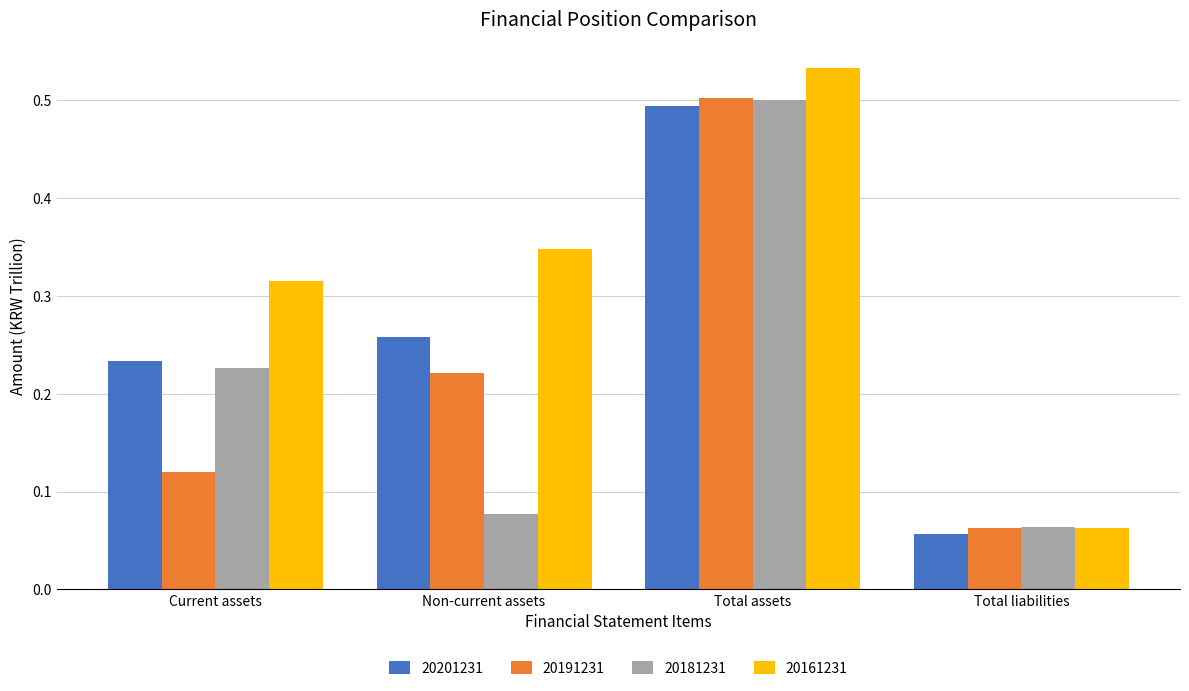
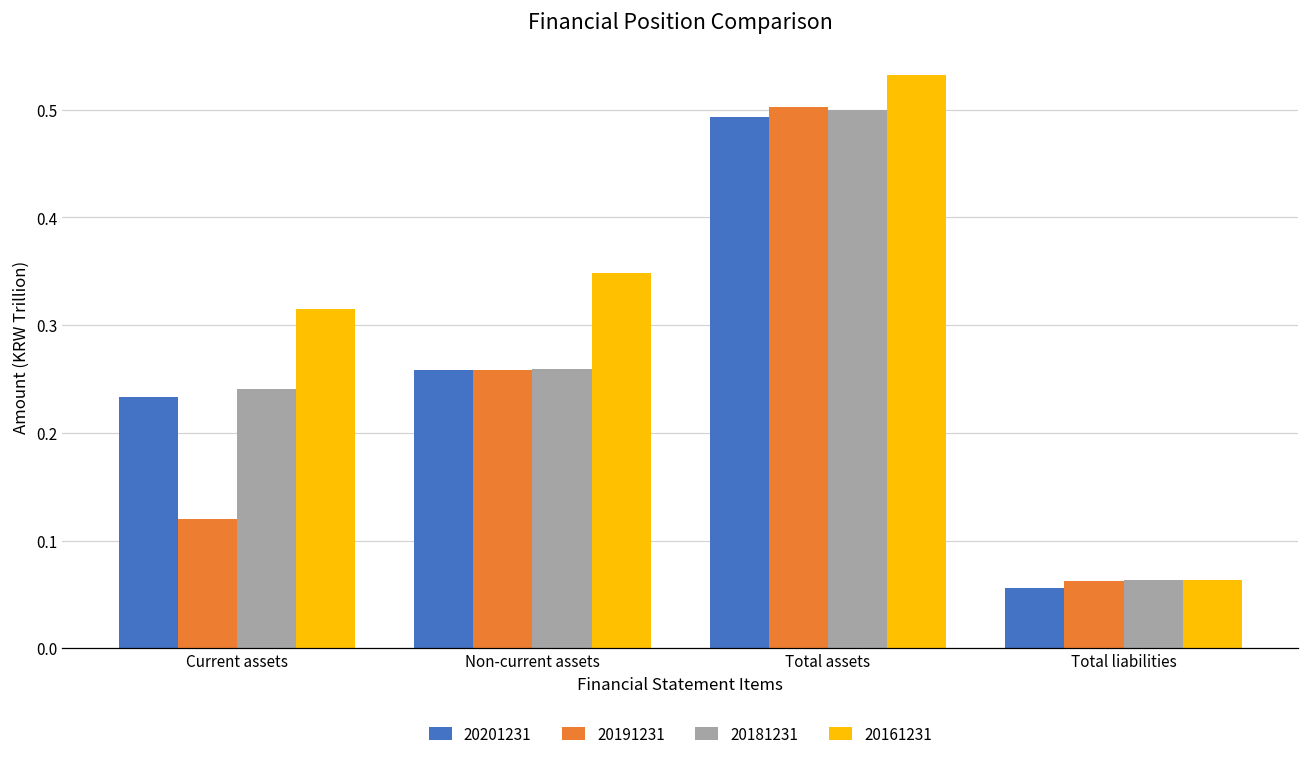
20181231, Current assets: 0.23 -> 0.24
20191231, Non-current assets: 0.22 -> 0.26
20181231, Non-current assets: 0.08 -> 0.26
